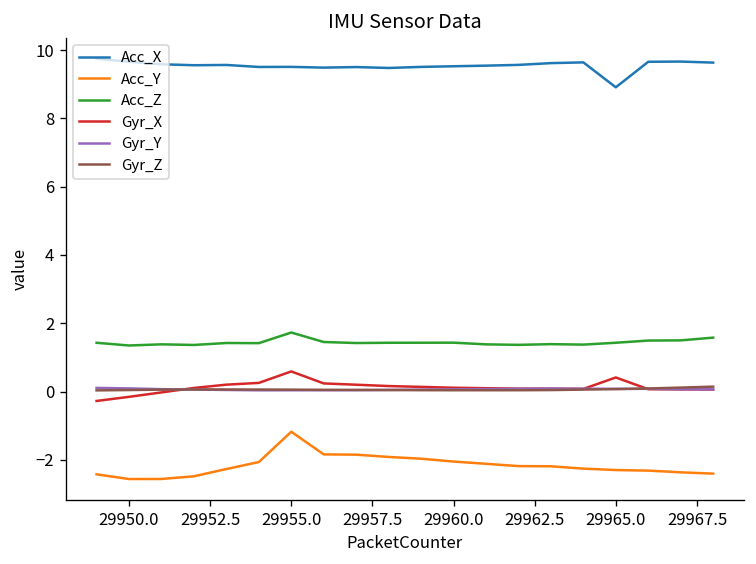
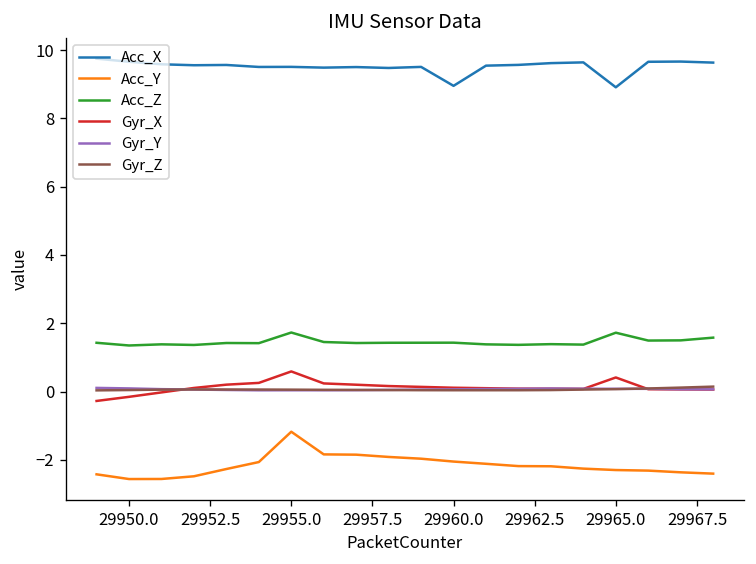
Acc_X, 29960.0: 9.5 -> 9.0
Acc_Z, 29965.0: 1.4 -> 1.7
